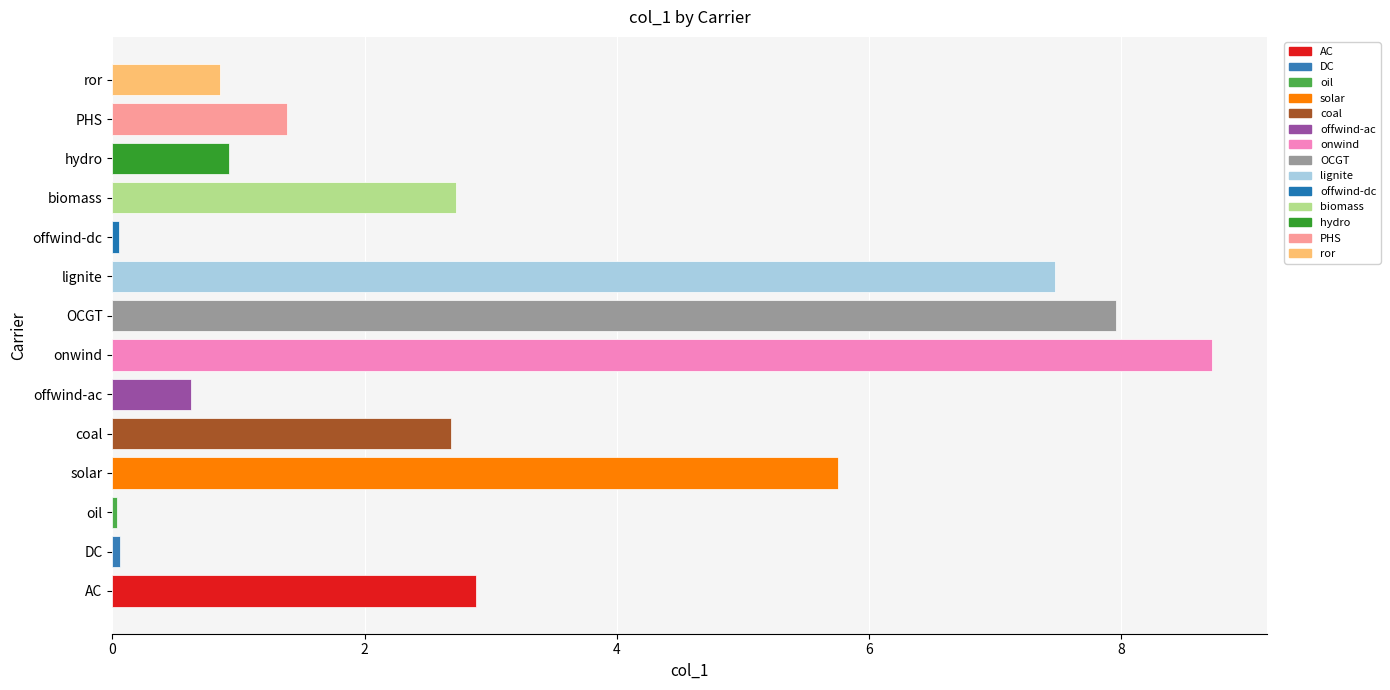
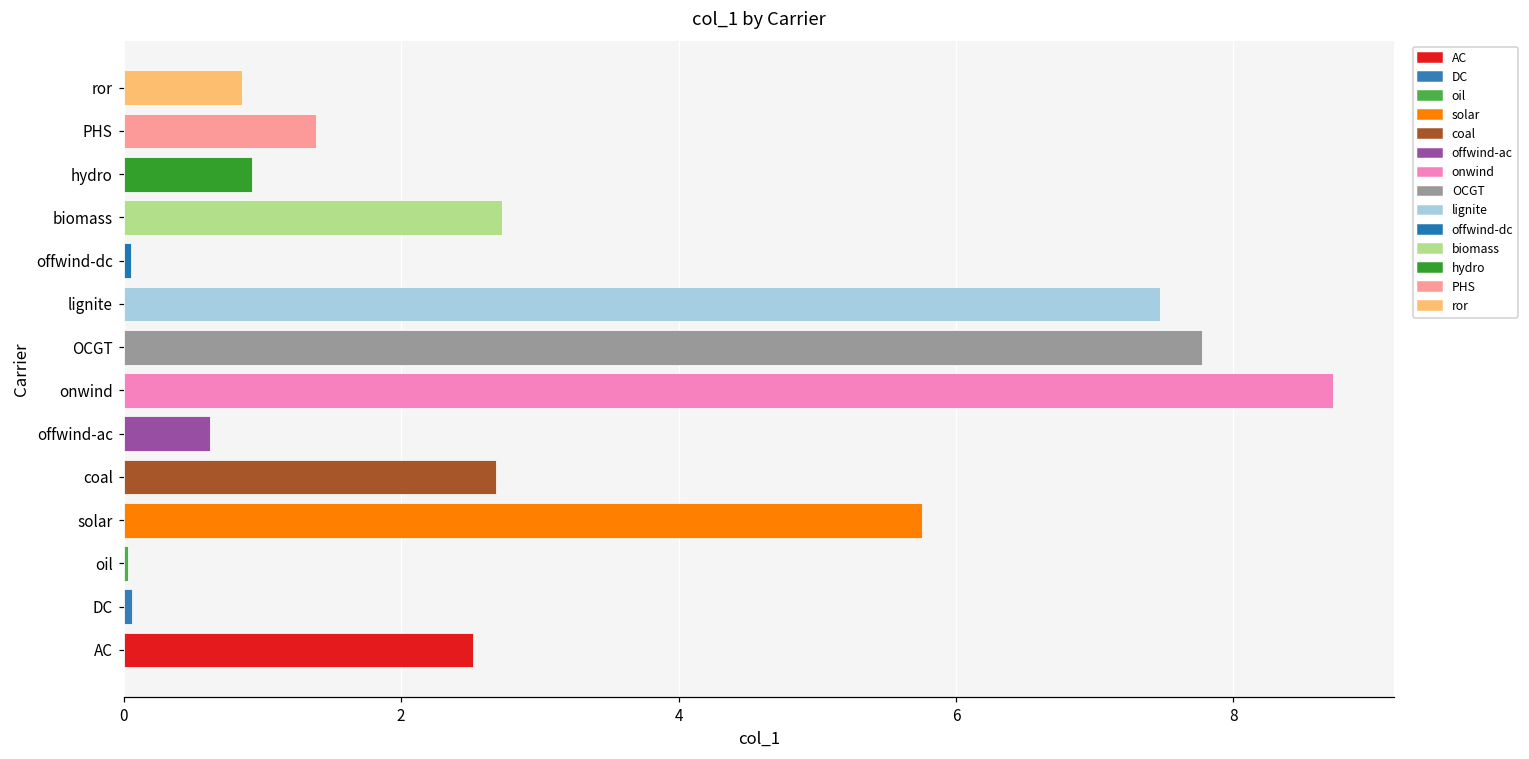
OCGT: 7.96 -> 7.77
AC: 2.89 -> 2.52
